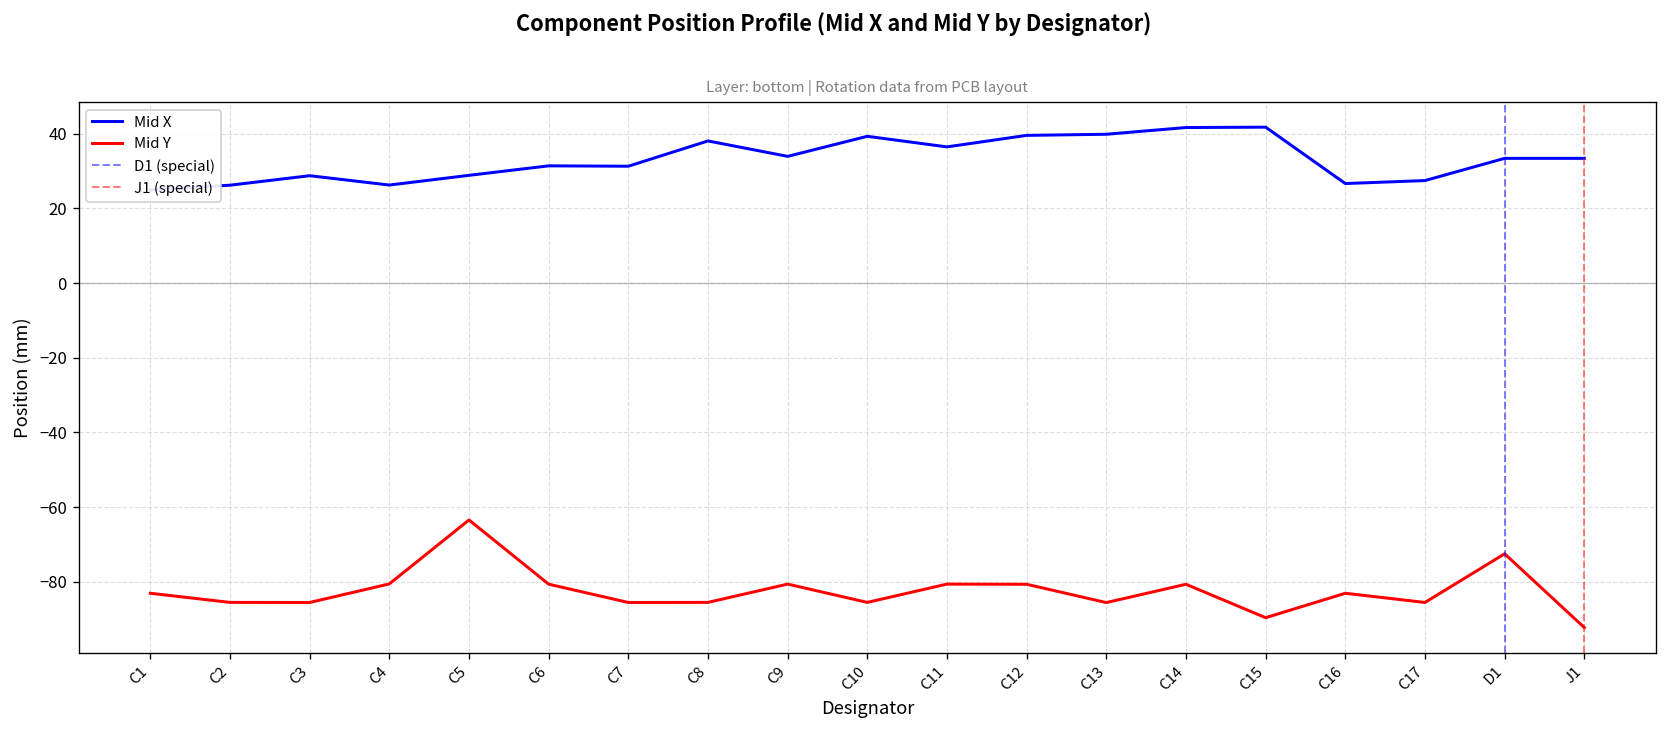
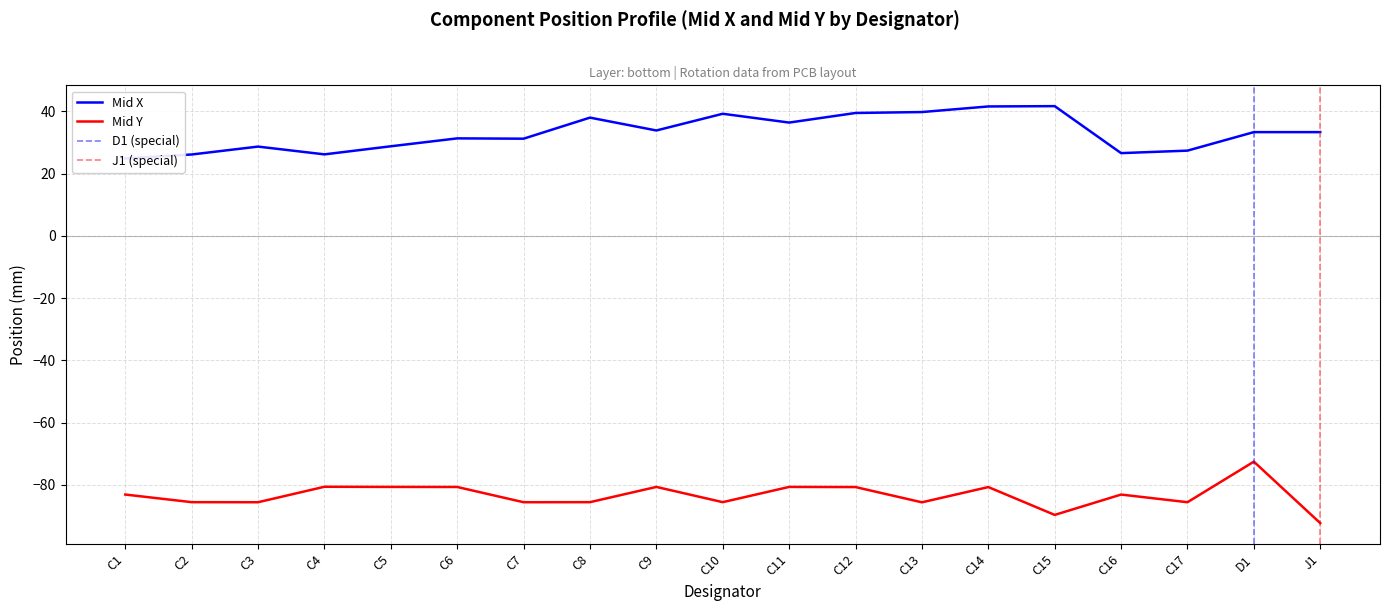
Mid Y, C5: -63 -> -81
